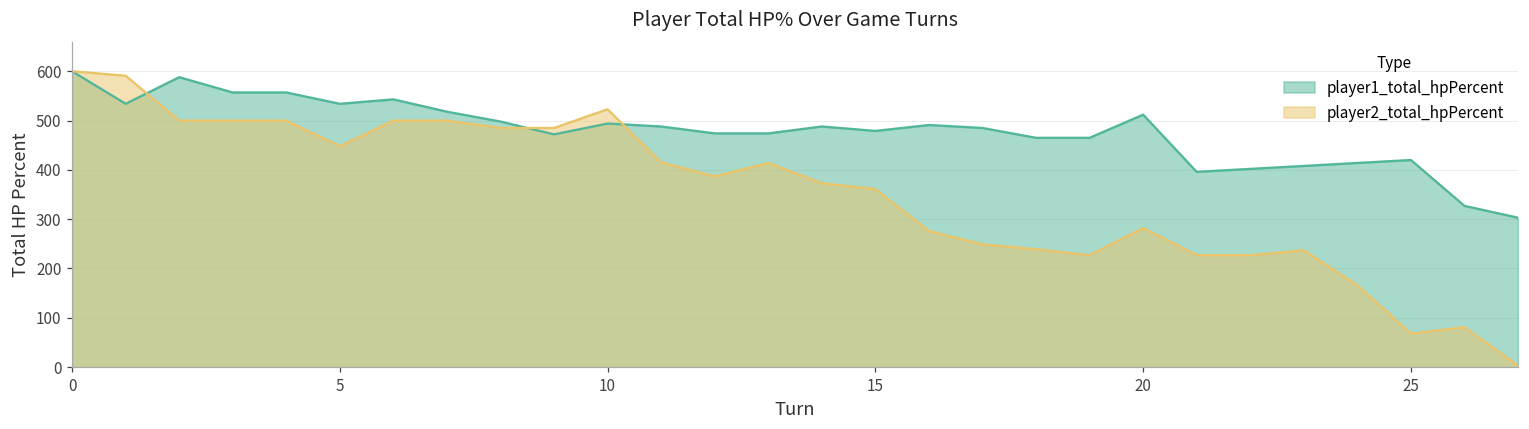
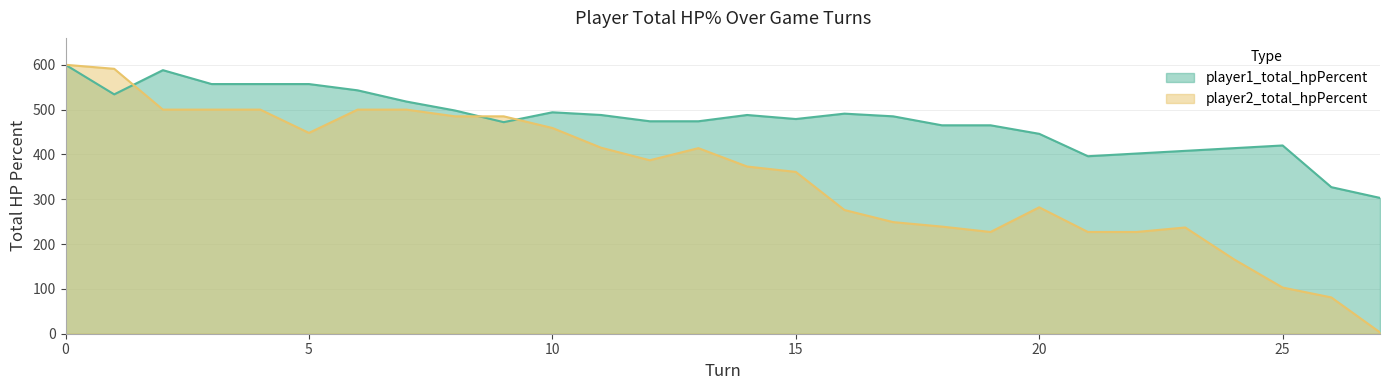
player1_total_hpPercent, 5: 530 -> 560
player2_total_hpPercent, 10: 520 -> 460
player1_total_hpPercent, 20: 510 -> 450
player2_total_hpPercent, 25: 70 -> 100
